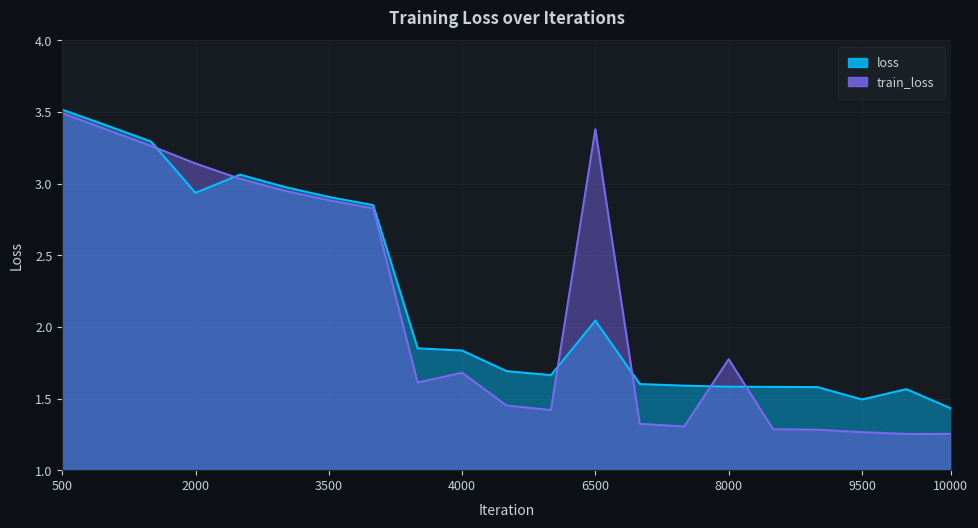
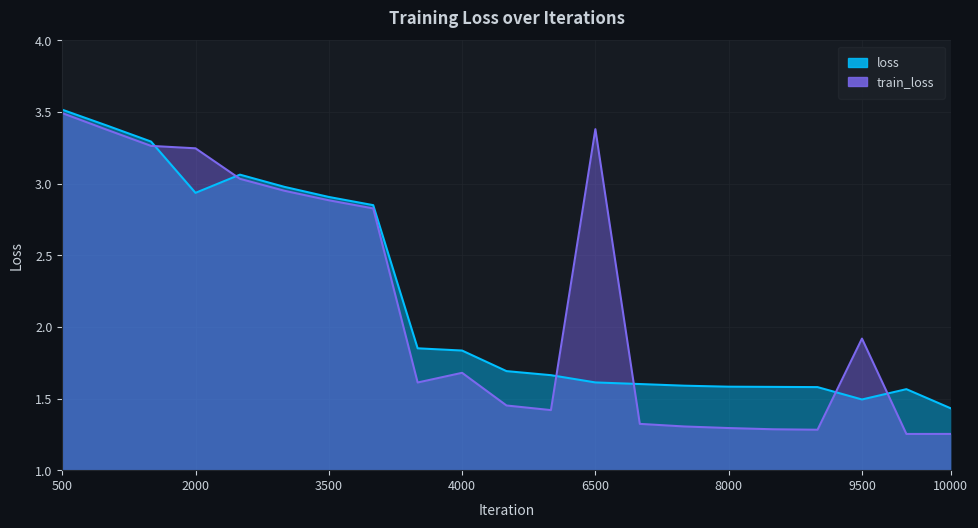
train_loss, 2000: 3.14 -> 3.25
loss, 6500: 2.04 -> 1.61
train_loss, 8000: 1.77 -> 1.29
train_loss, 9500: 1.27 -> 1.92
